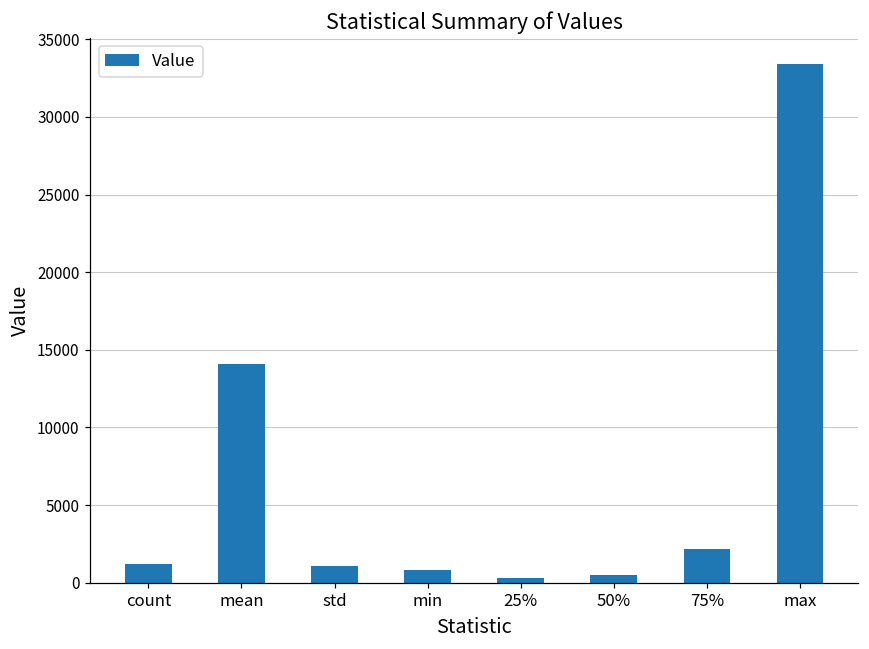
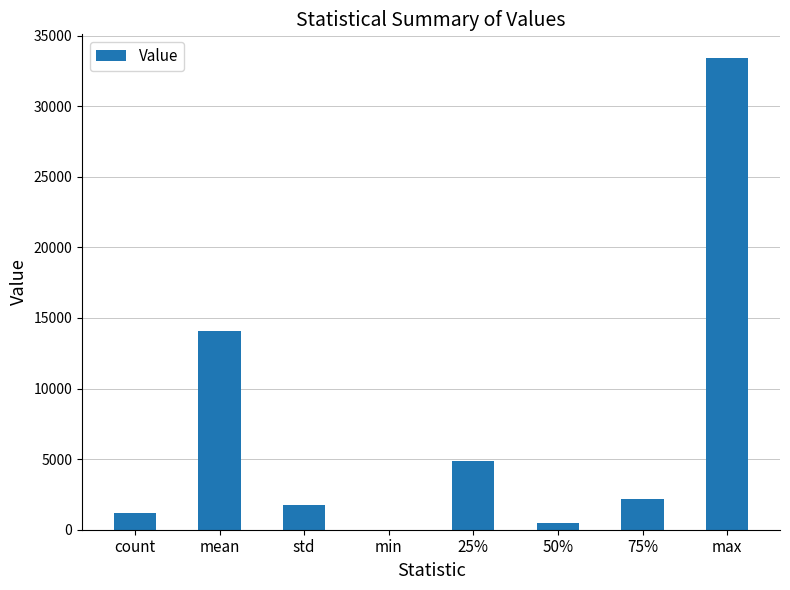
std: 1100 -> 1700
min: 800 -> 0
25%: 300 -> 4800
